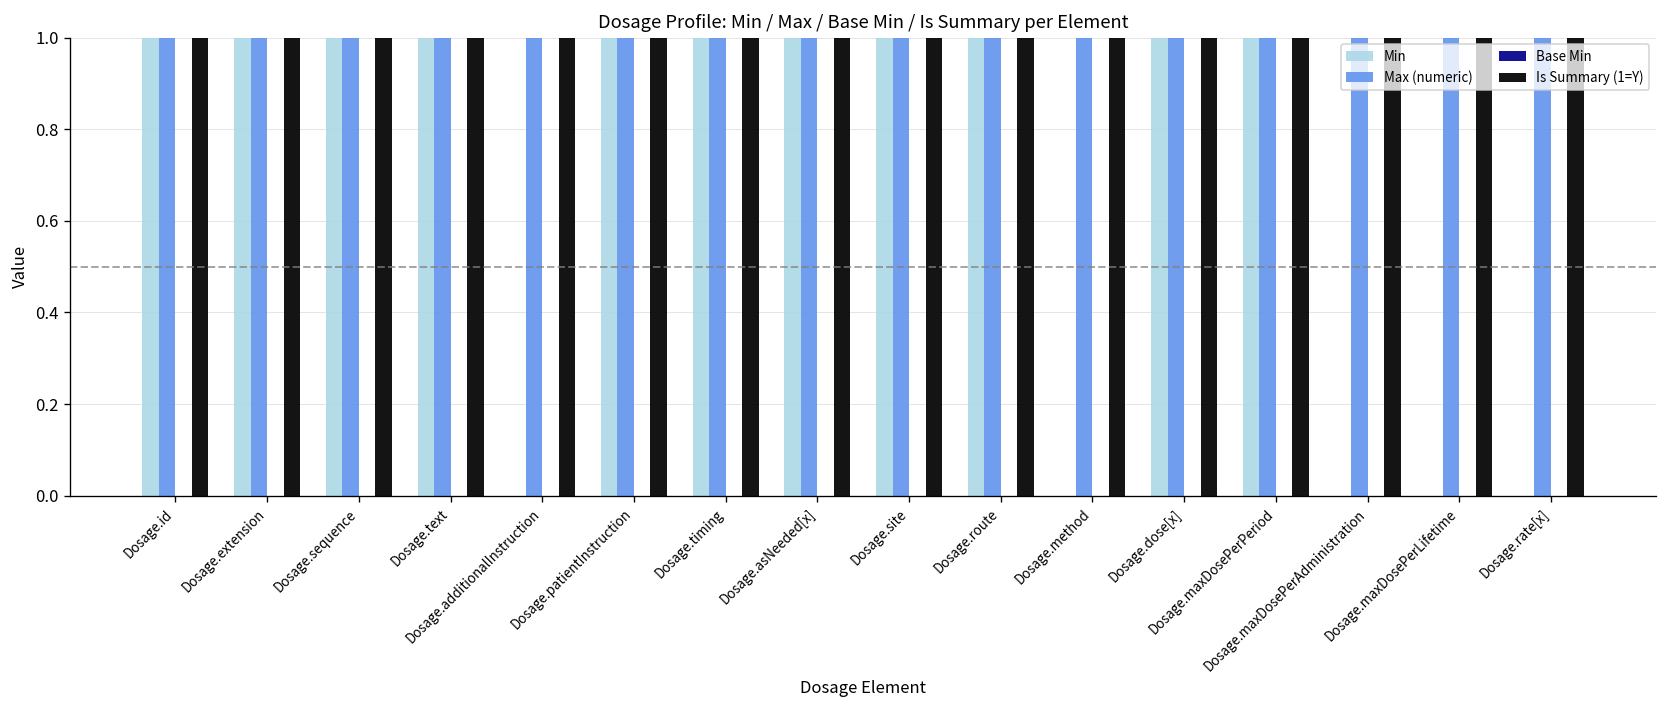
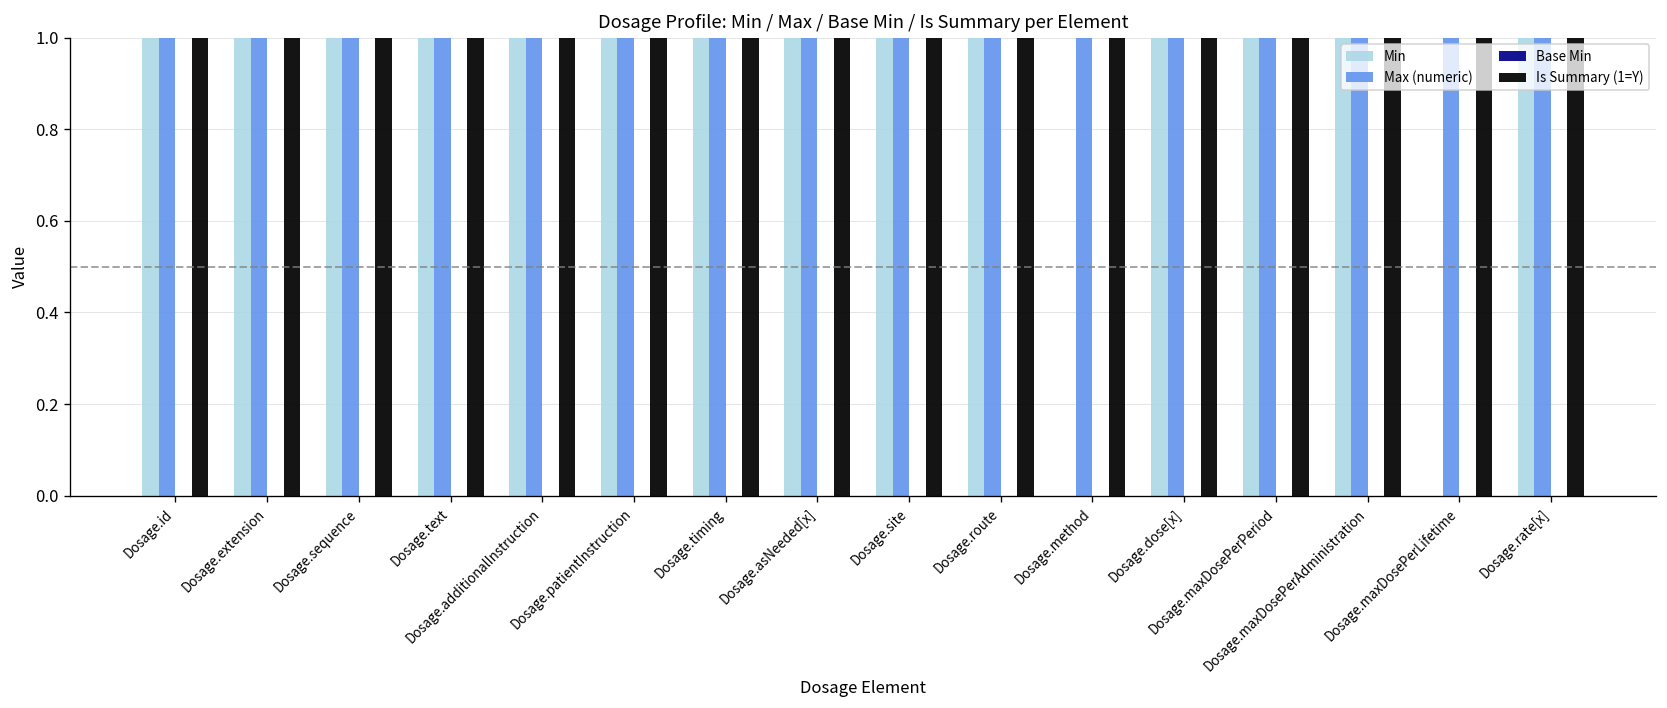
Min, Dosage.additionalInstruction: 0 -> 1
Min, Dosage.maxDosePerAdministration: 0 -> 1
Min, Dosage.rate[x]: 0 -> 1
